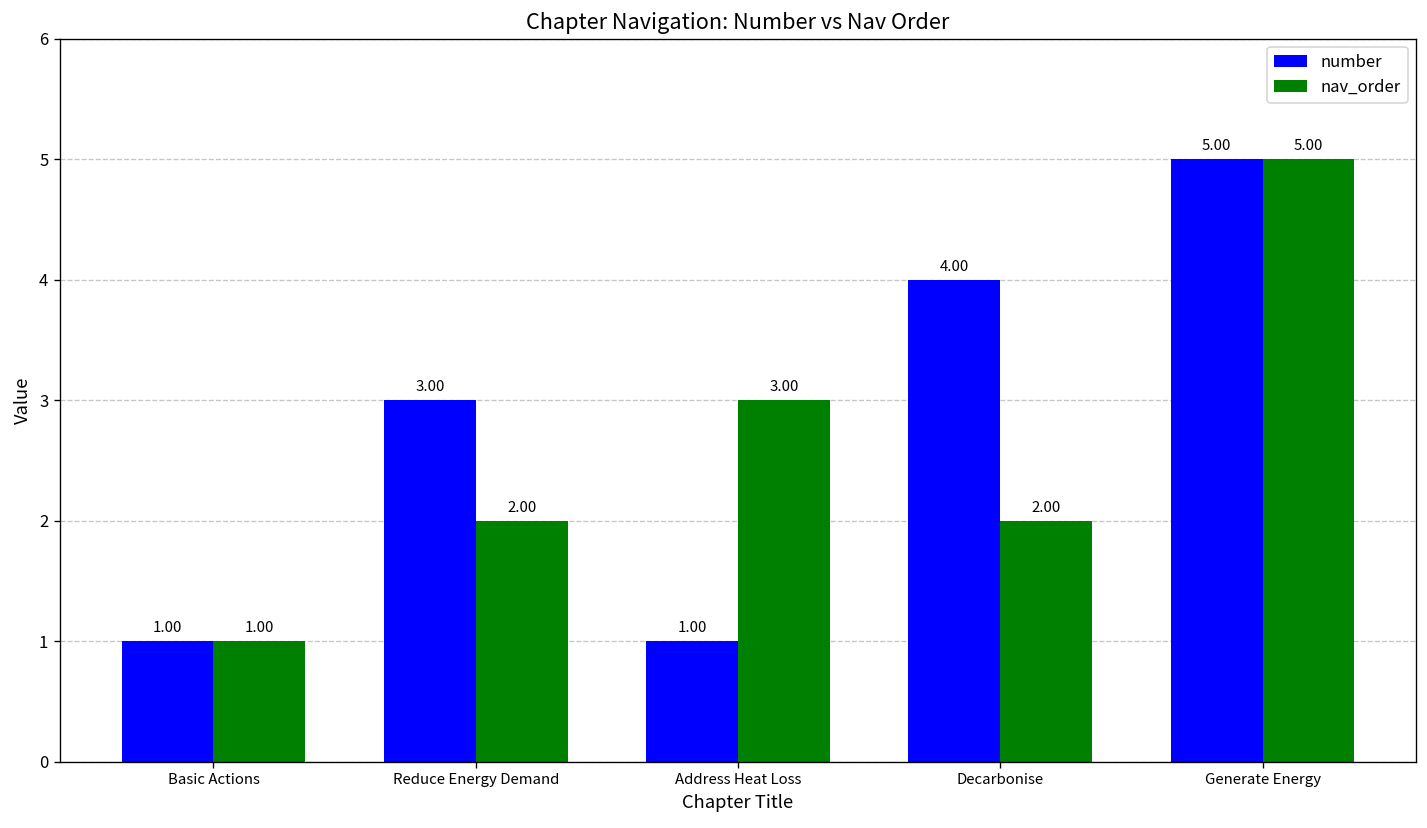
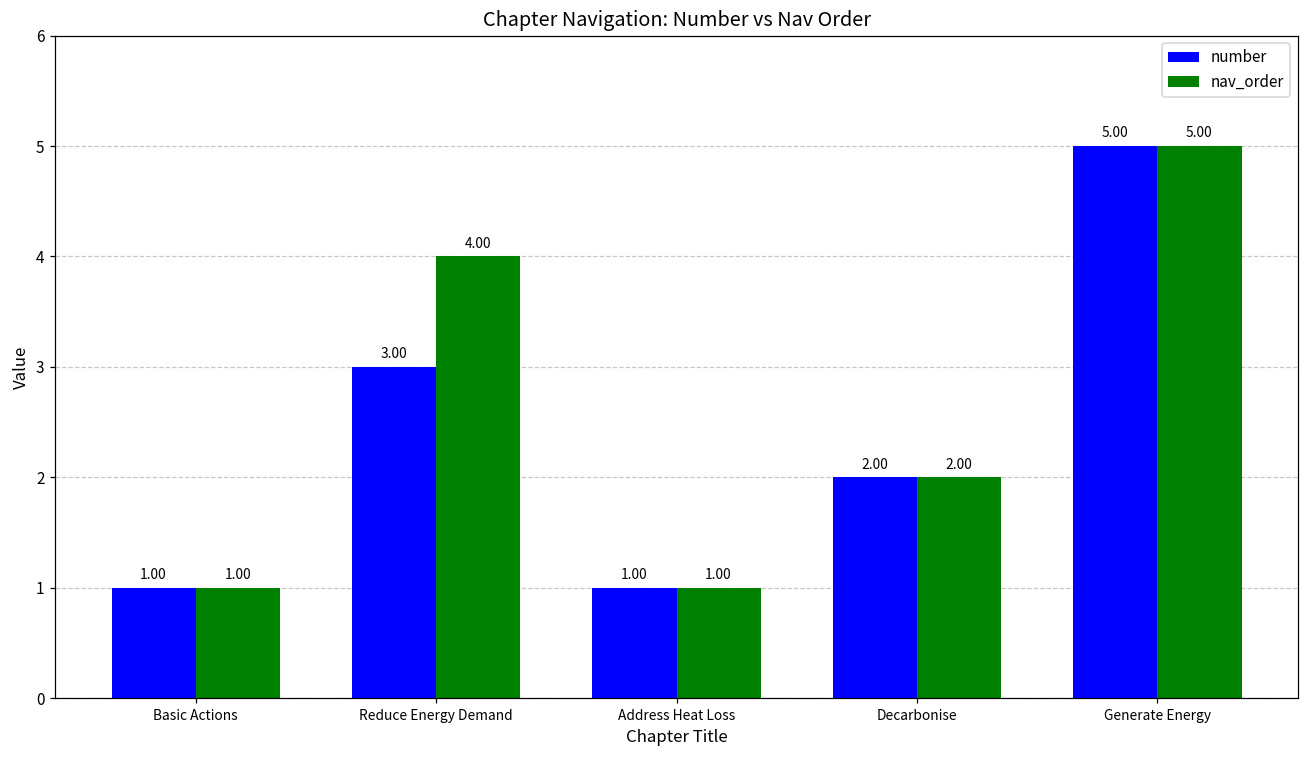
nav_order, Reduce Energy Demand: 2.00 -> 4.00
nav_order, Address Heat Loss: 3.00 -> 1.00
number, Decarbonise: 4.00 -> 2.00
